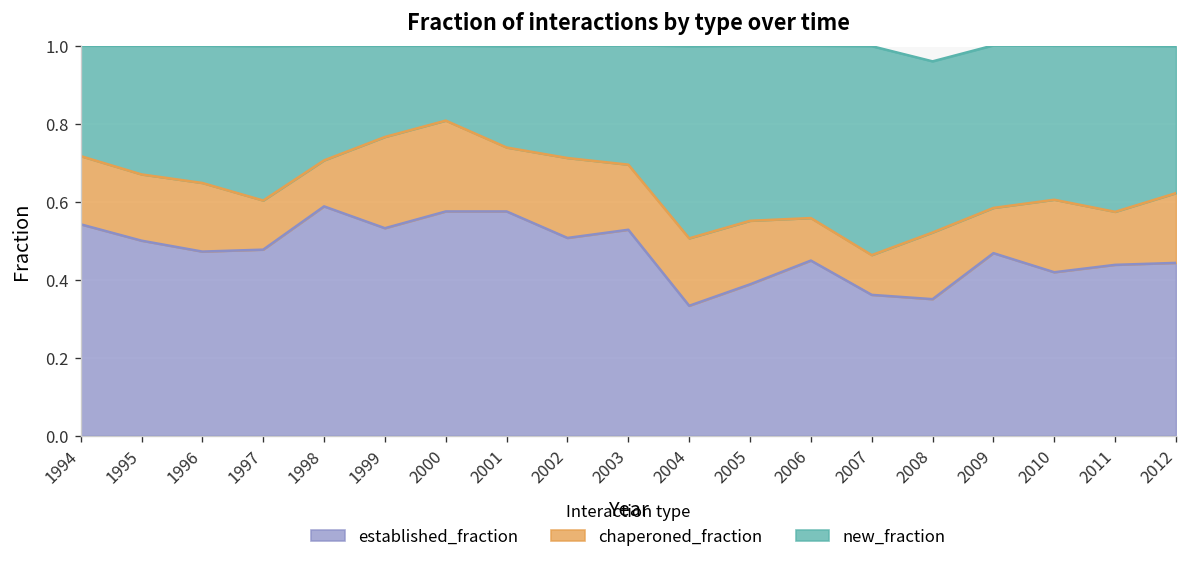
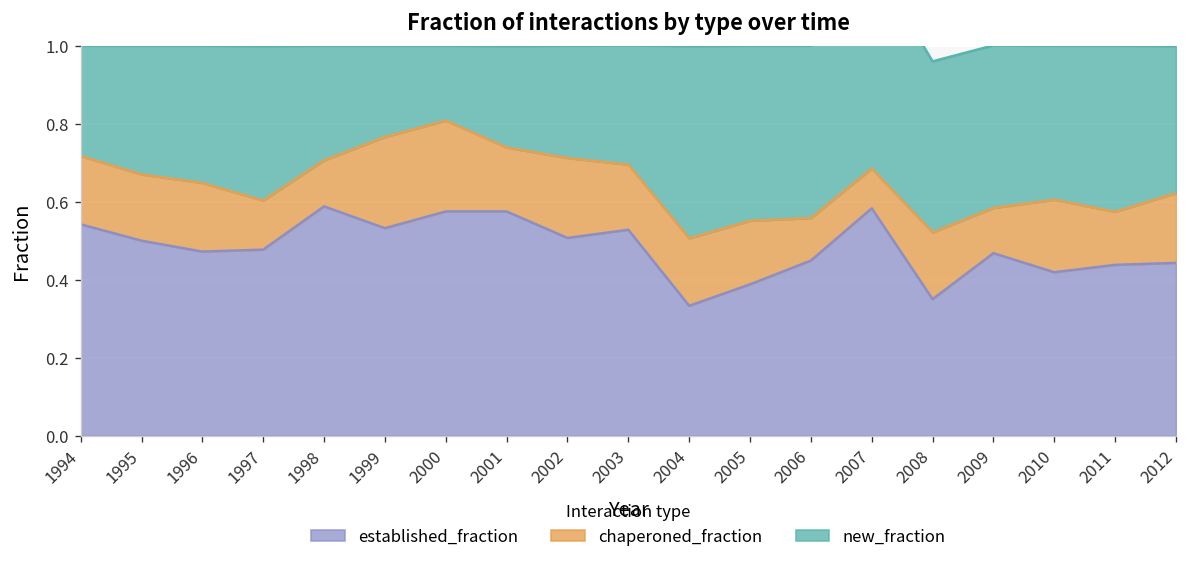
established_fraction, 2007: 0.36 -> 0.58
